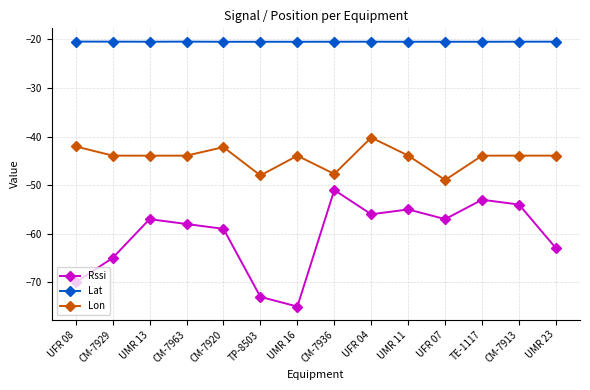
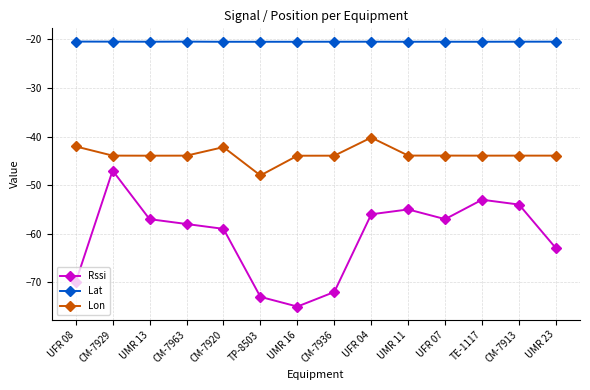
Rssi, CM-7929: -65 -> -47
Rssi, CM-7936: -51 -> -72
Lon, CM-7936: -48 -> -44
Lon, UFR 07: -49 -> -44
